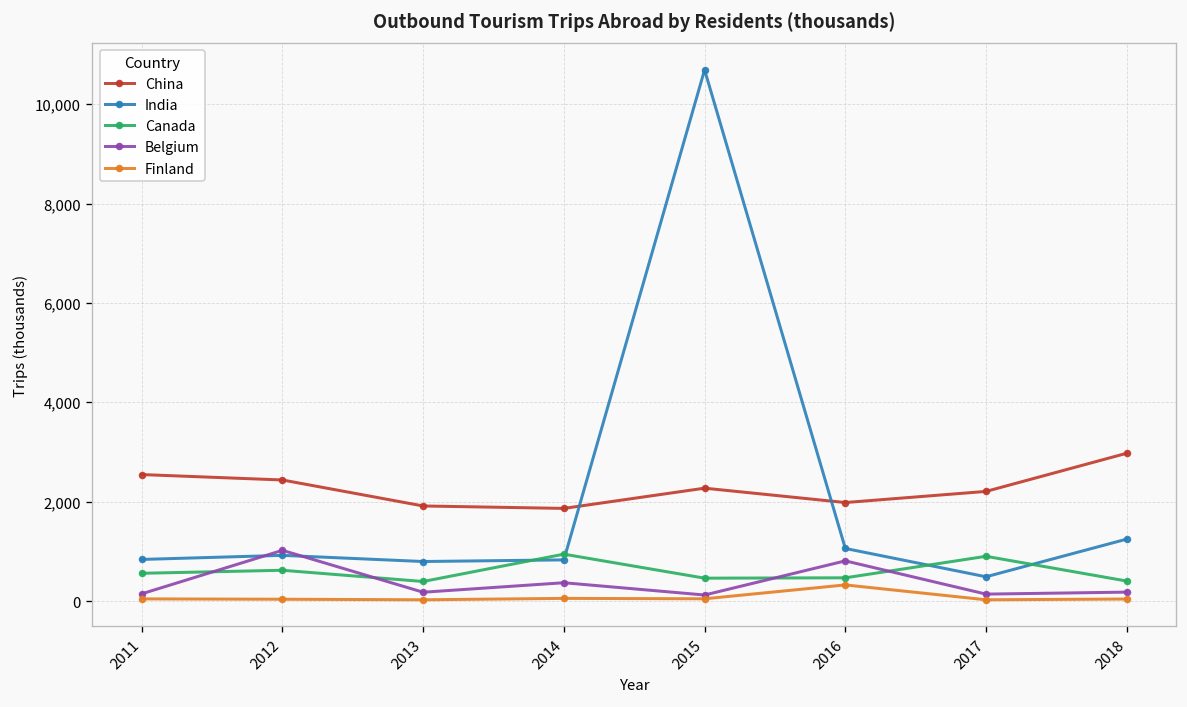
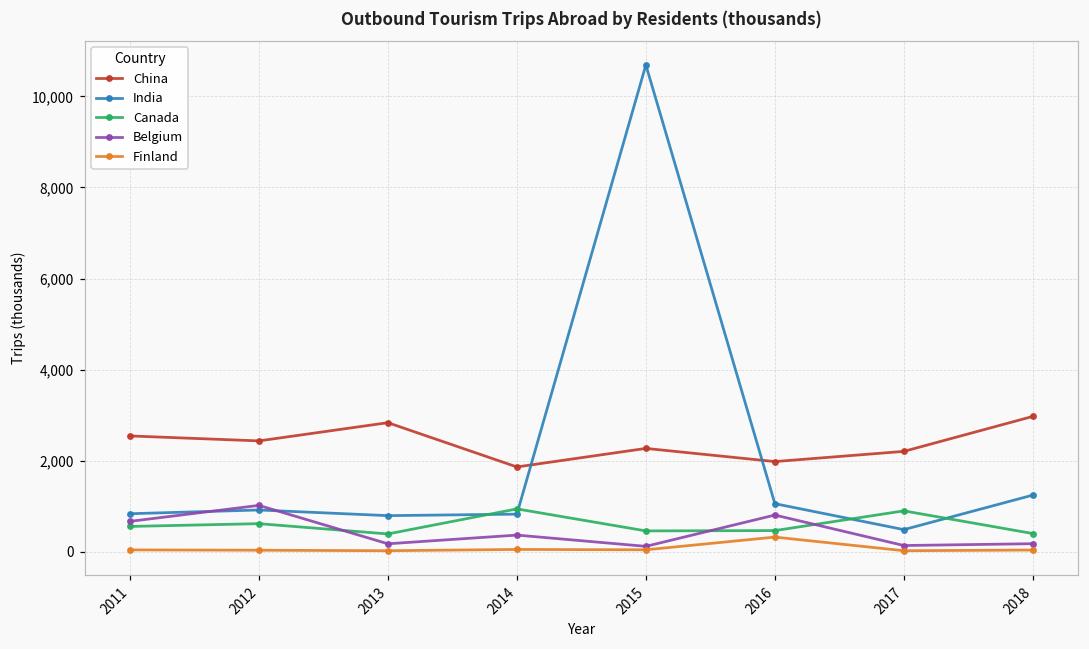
Belgium, 2011: 100 -> 700
China, 2013: 1,900 -> 2,800
